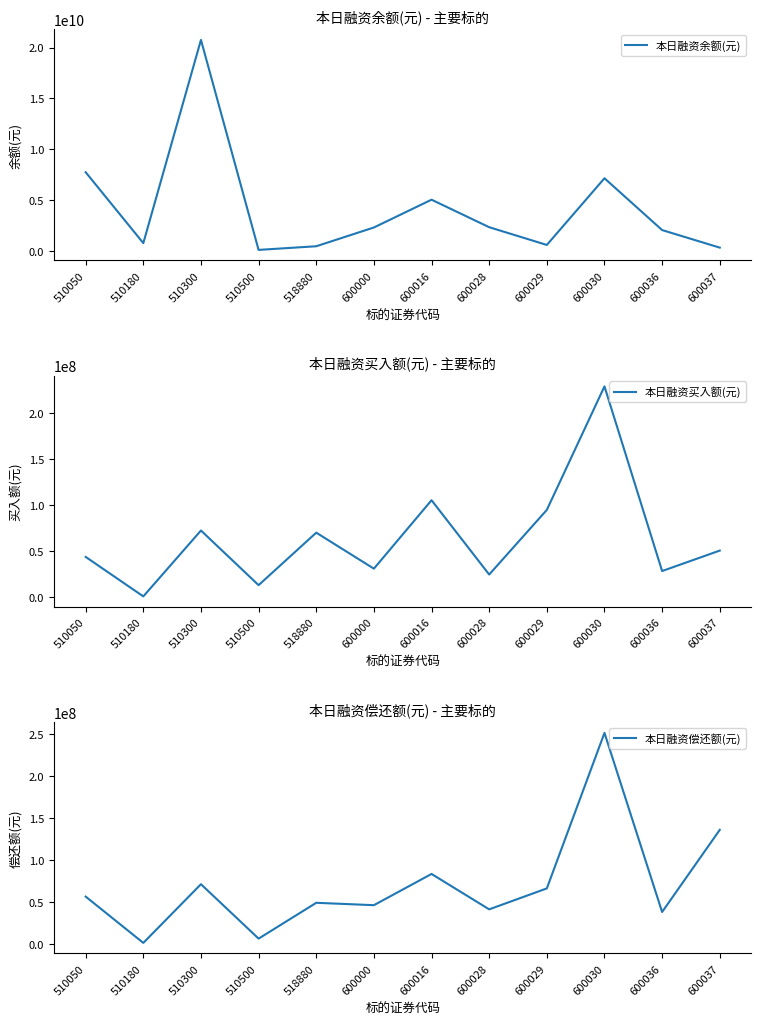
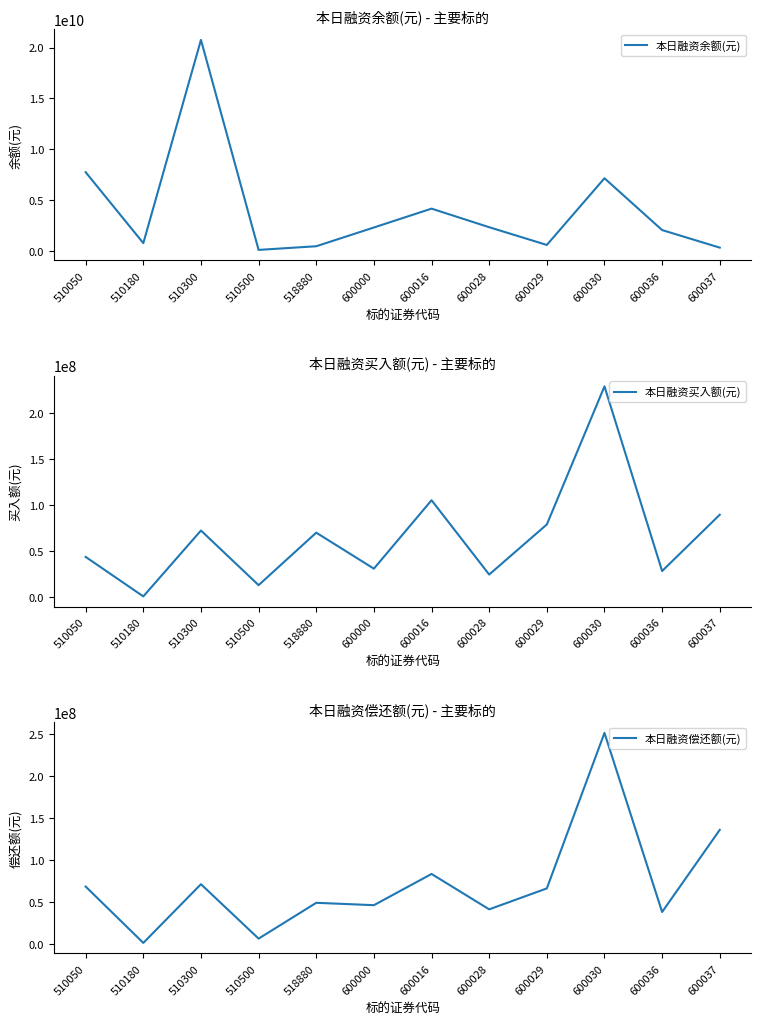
本日融资余额(元) - 主要标的, 600016: 5100000000 -> 4200000000
本日融资买入额(元) - 主要标的, 600029: 100000000 -> 80000000
本日融资买入额(元) - 主要标的, 600037: 50000000 -> 90000000
本日融资偿还额(元) - 主要标的, 510050: 60000000 -> 70000000
